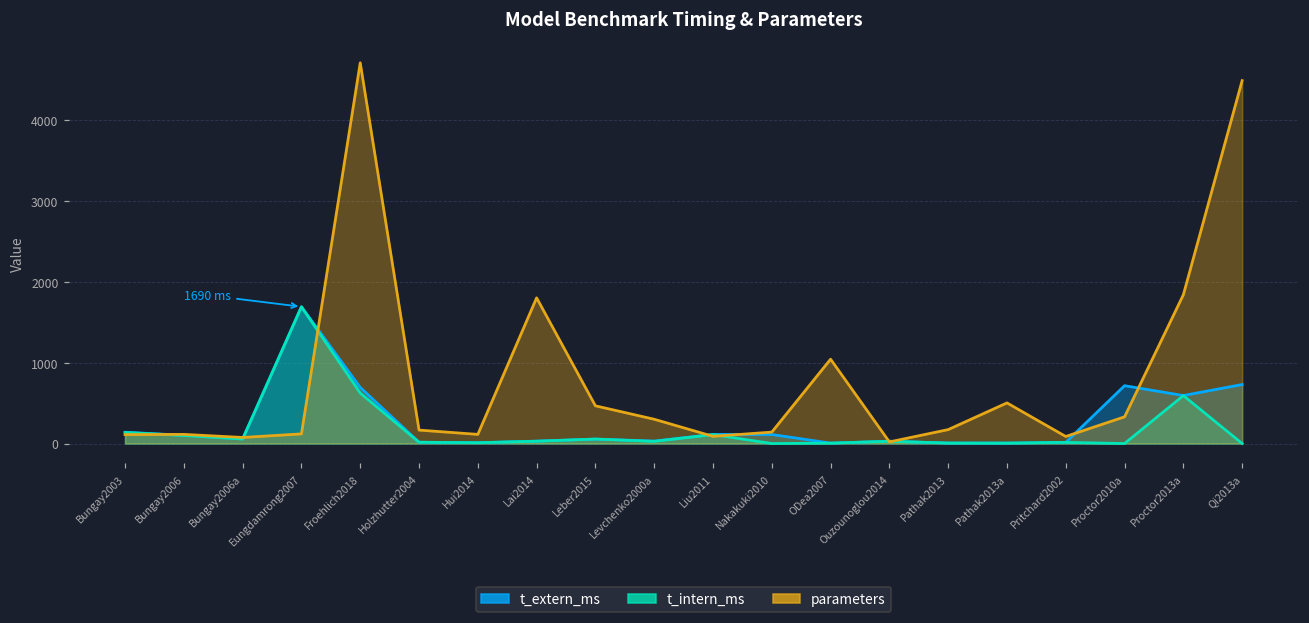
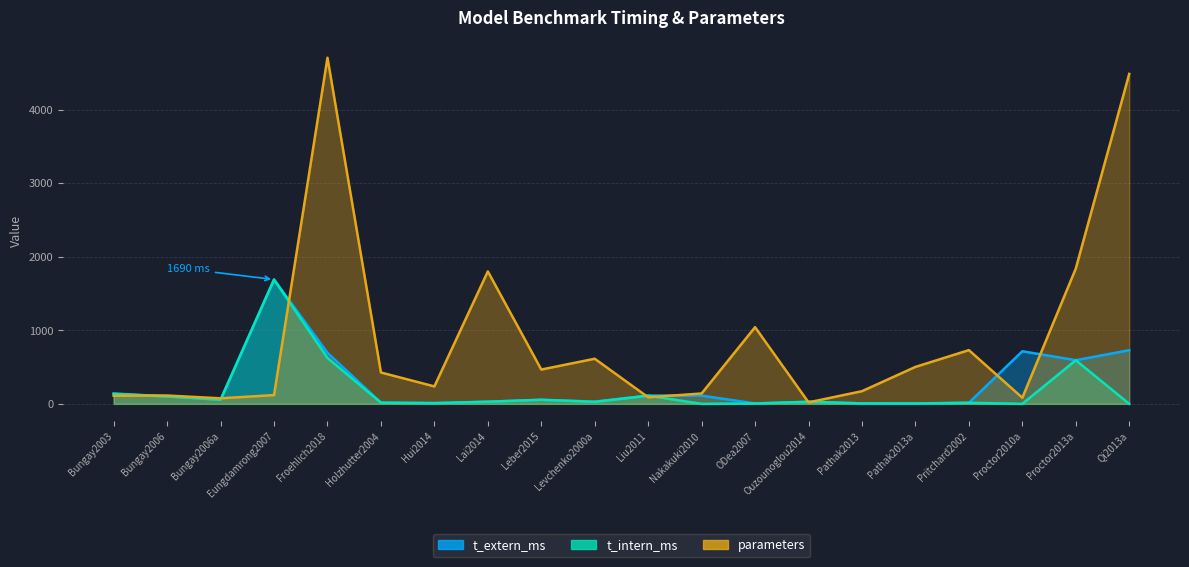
parameters, Holzhutter2004: 200 -> 400
parameters, Hui2014: 100 -> 200
parameters, Levchenko2000a: 300 -> 600
parameters, Pritchard2002: 100 -> 700
parameters, Proctor2010a: 300 -> 100
